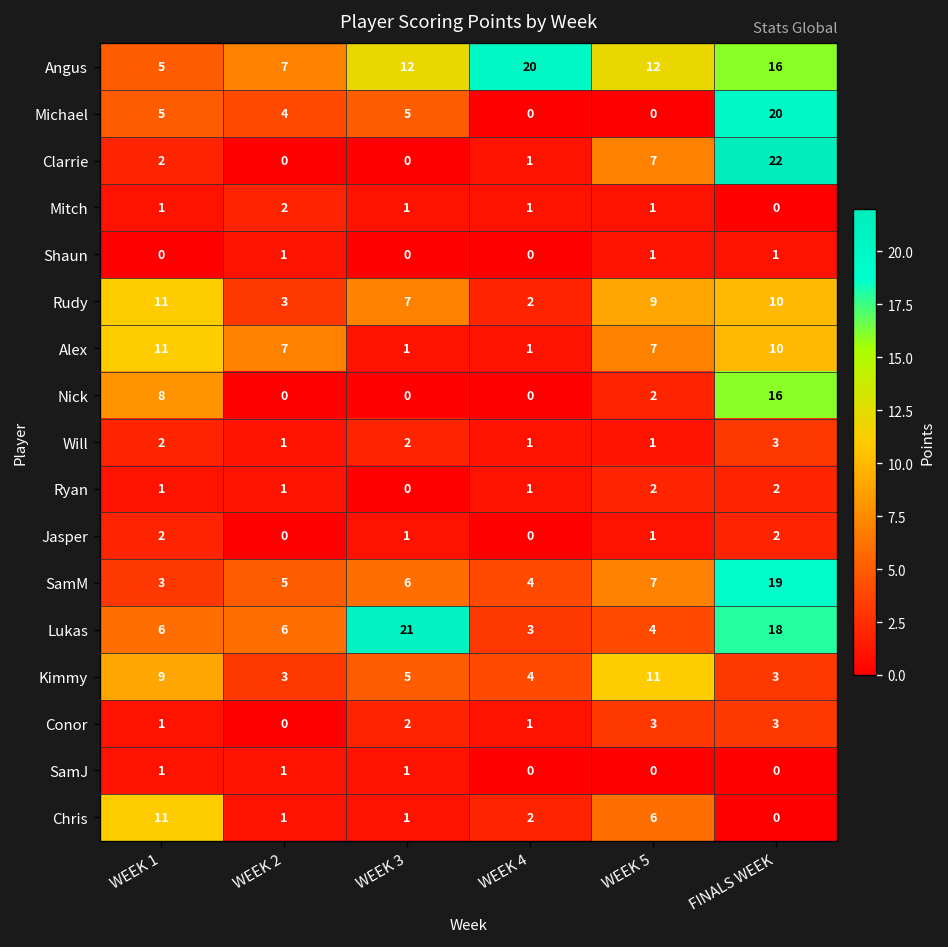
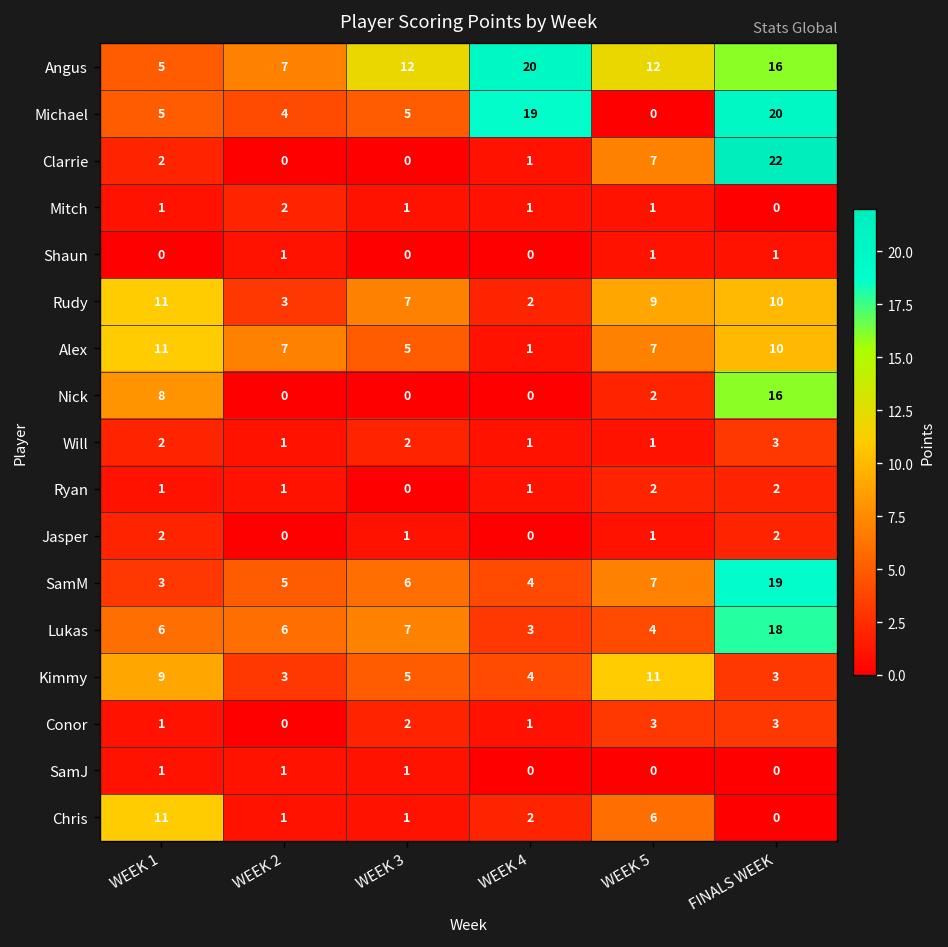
Michael, WEEK 4: 0 -> 19
Alex, WEEK 3: 1 -> 5
Lukas, WEEK 3: 21 -> 7
